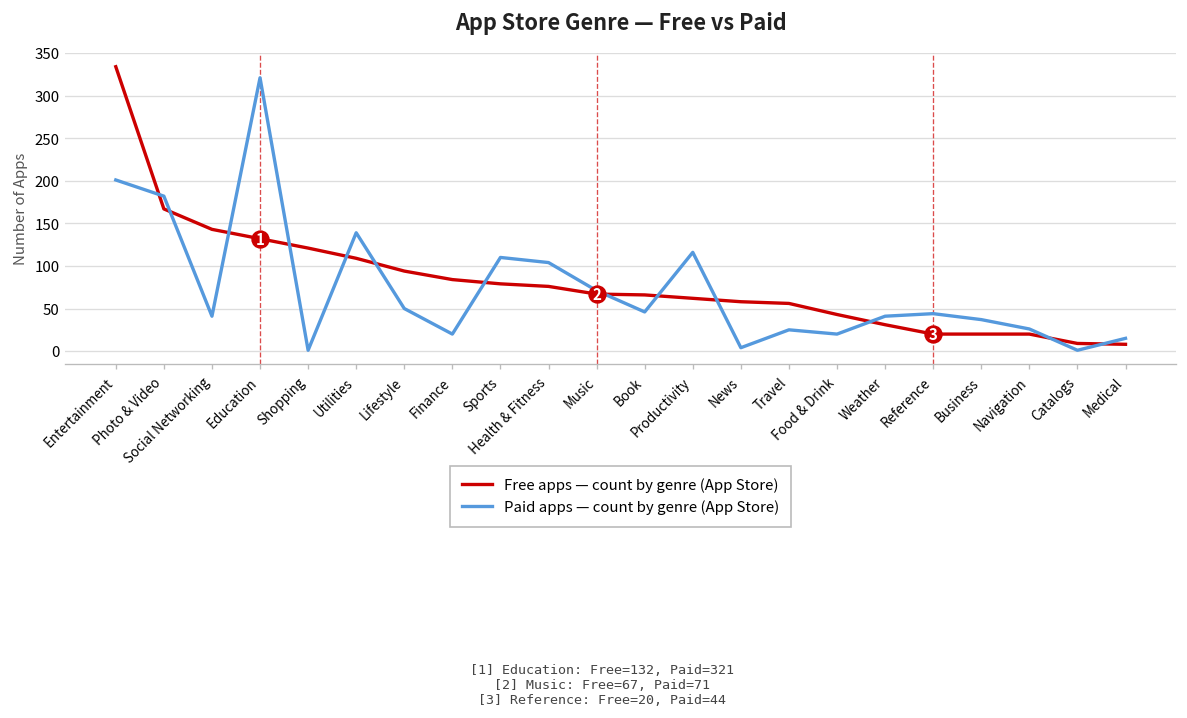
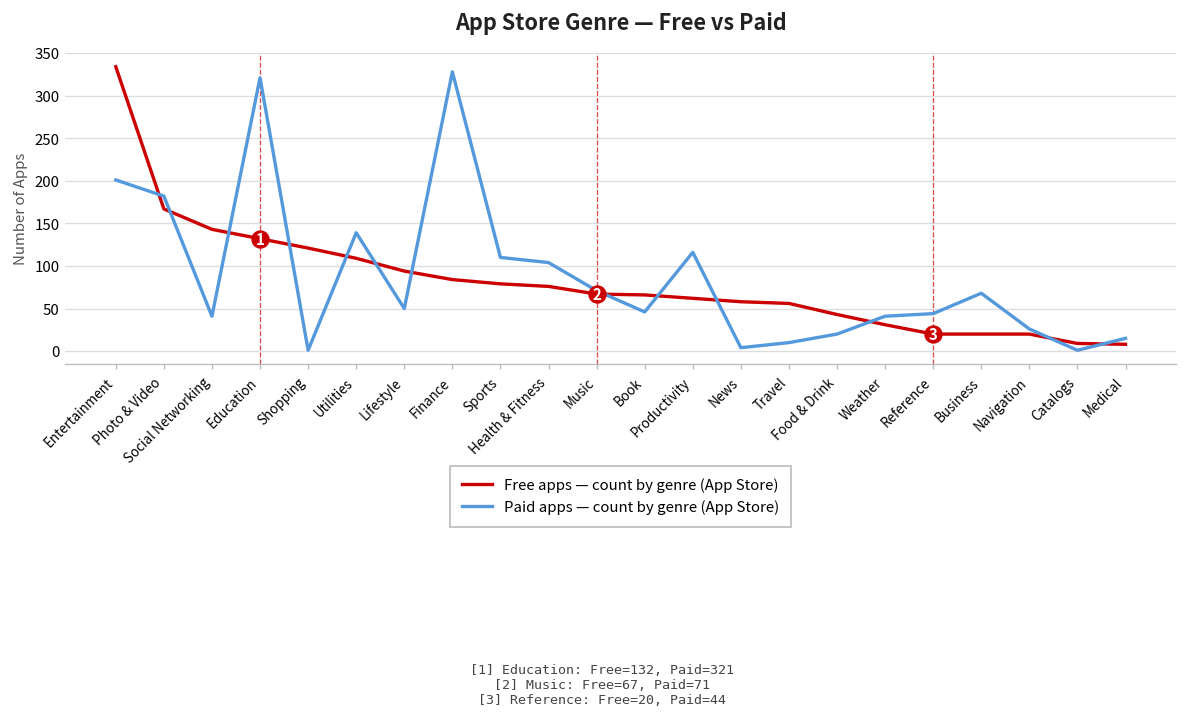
Paid apps — count by genre (App Store), Finance: 20 -> 330
Paid apps — count by genre (App Store), Travel: 30 -> 10
Paid apps — count by genre (App Store), Business: 40 -> 70
